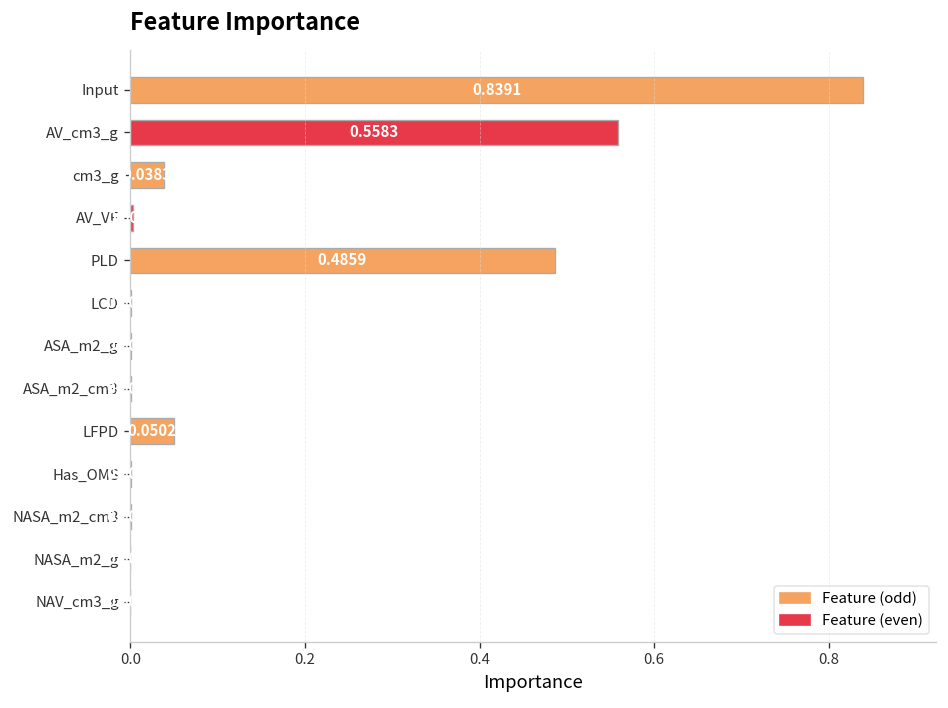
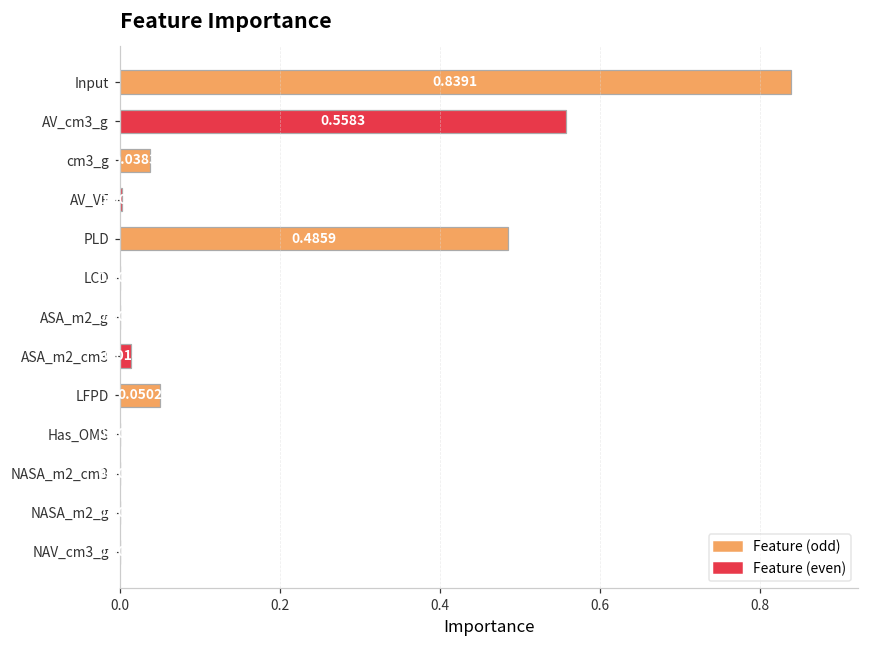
ASA_m2_cm3: 0.00 -> 0.01
